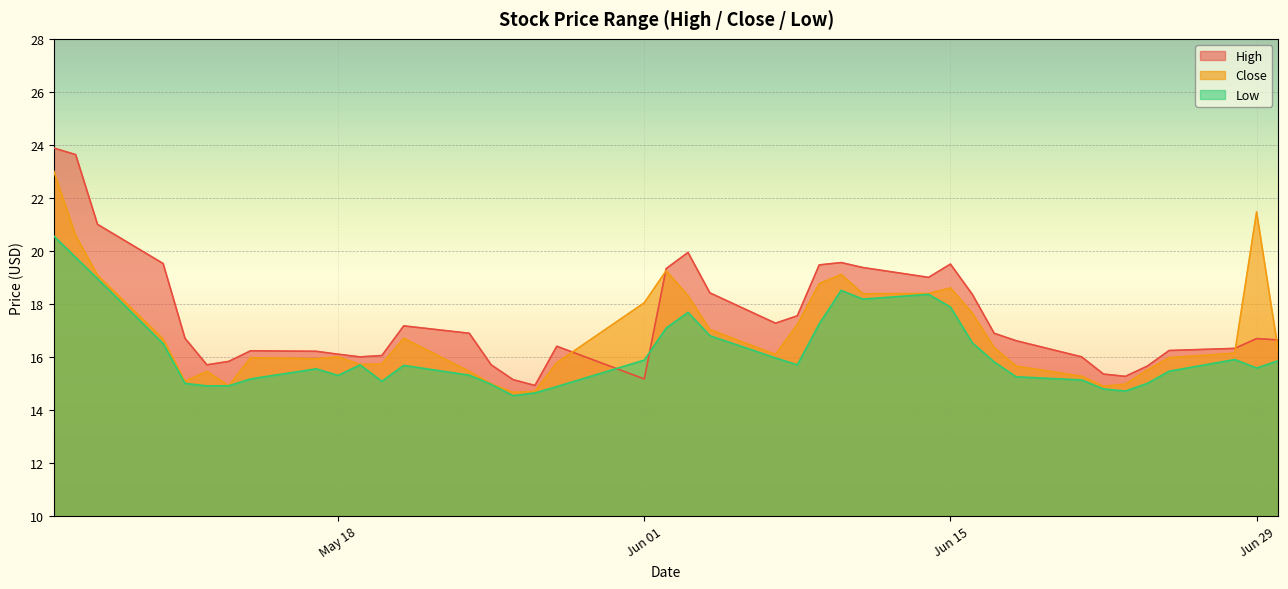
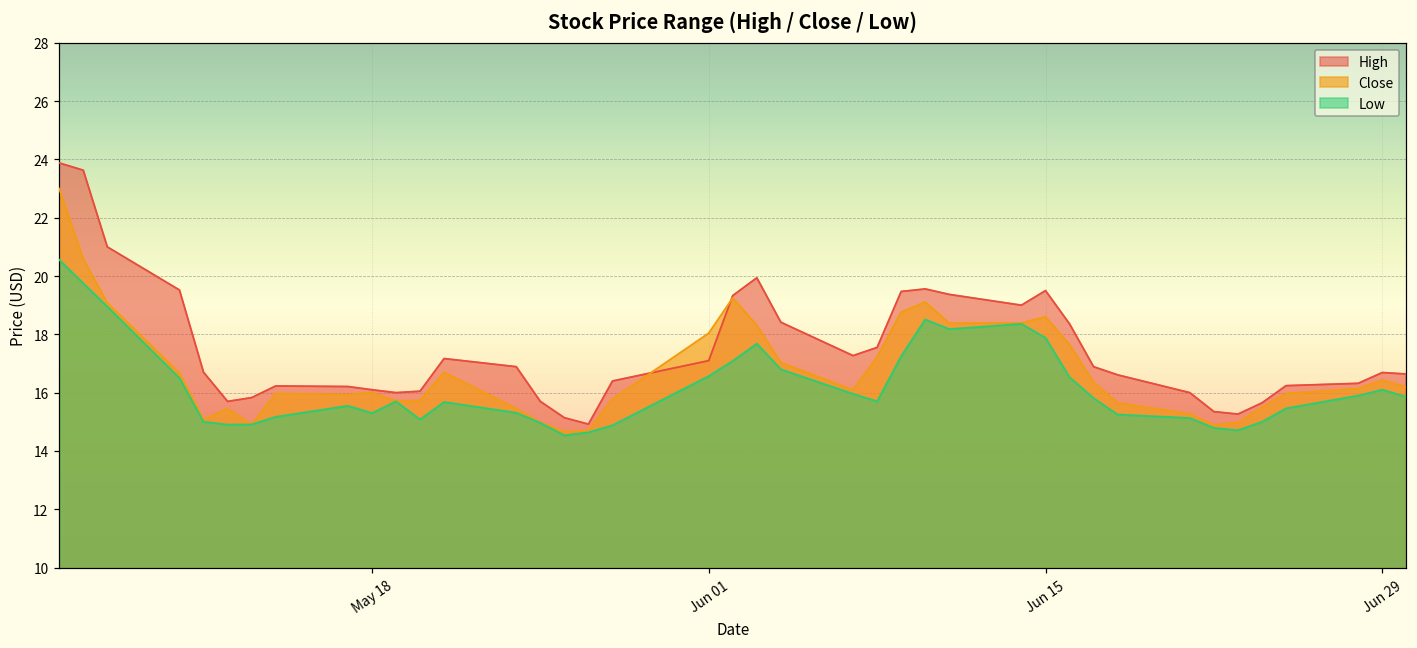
High, Jun 01: 15.2 -> 17.1
Low, Jun 01: 15.9 -> 16.6
Close, Jun 29: 21.5 -> 16.4
Low, Jun 29: 15.6 -> 16.1
